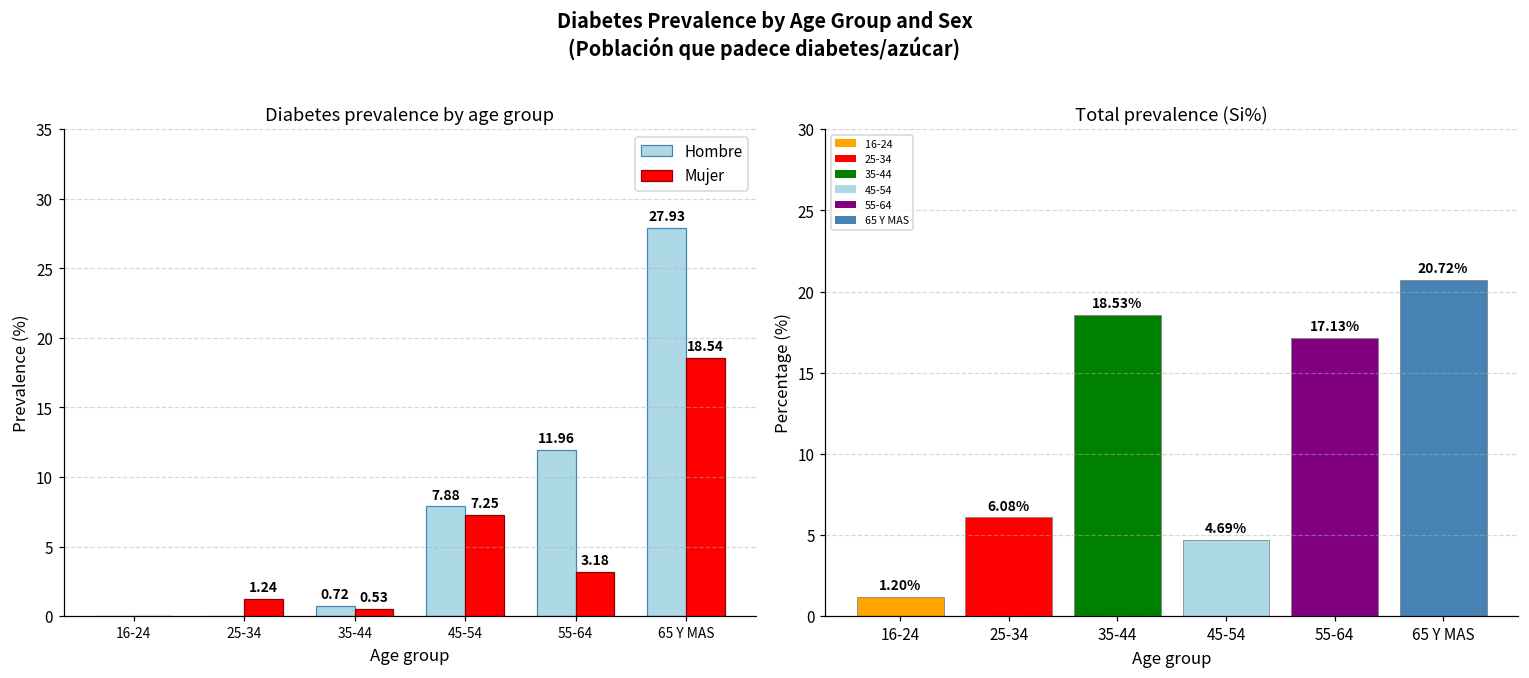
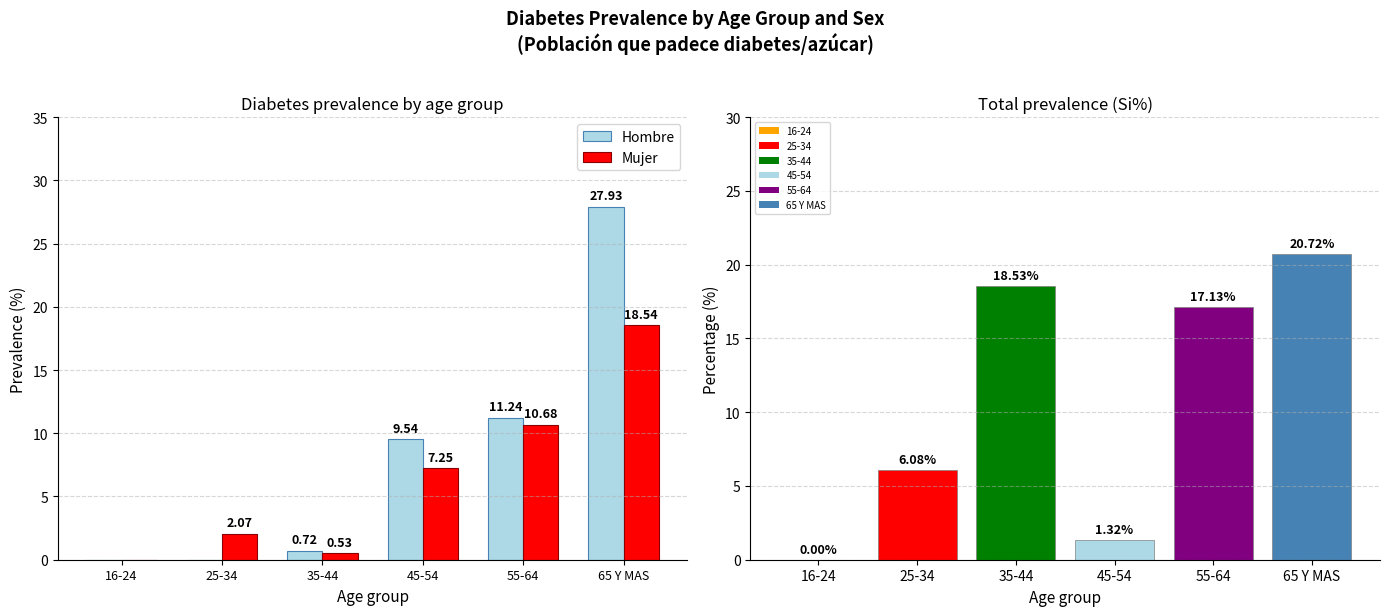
Diabetes prevalence by age group, Mujer, 25-34: 1.24 -> 2.07
Diabetes prevalence by age group, Hombre, 45-54: 7.88 -> 9.54
Diabetes prevalence by age group, Hombre, 55-64: 11.96 -> 11.24
Diabetes prevalence by age group, Mujer, 55-64: 3.18 -> 10.68
Total prevalence (Si%), 16-24: 1.20% -> 0.00%
Total prevalence (Si%), 45-54: 4.69% -> 1.32%
